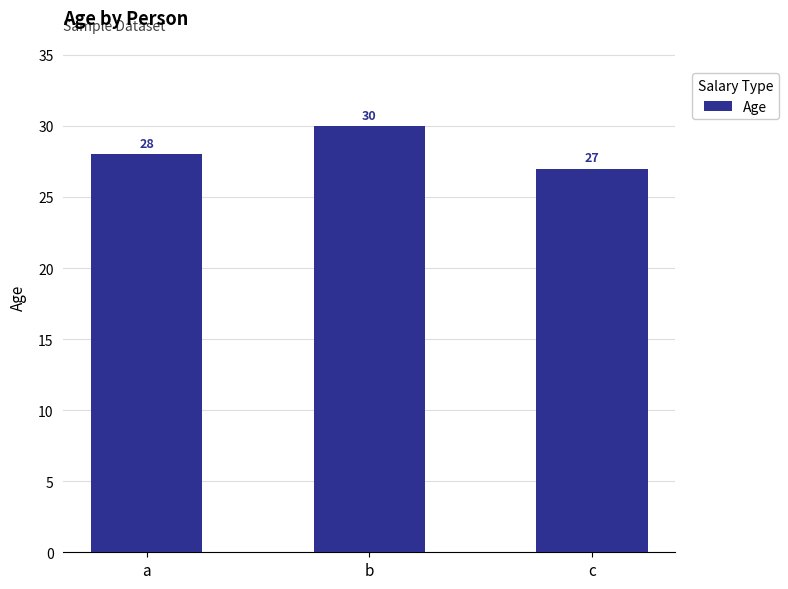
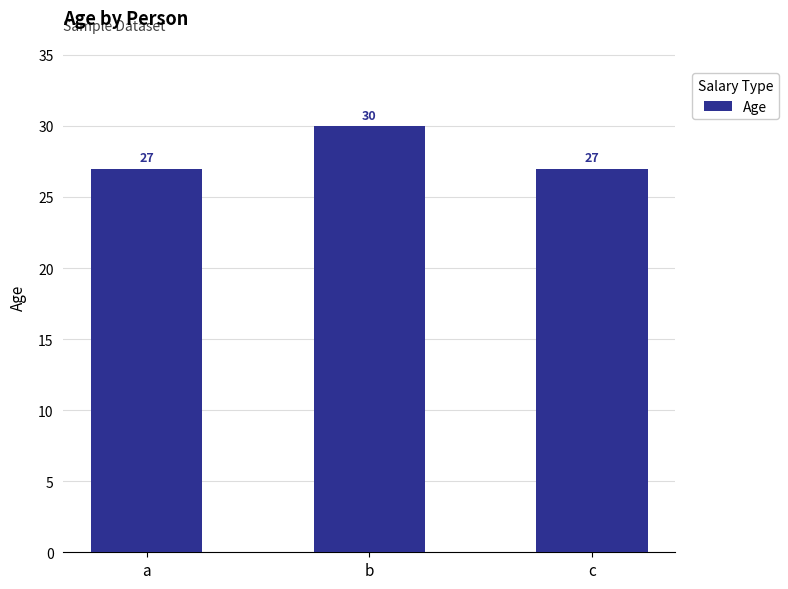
a: 28 -> 27
